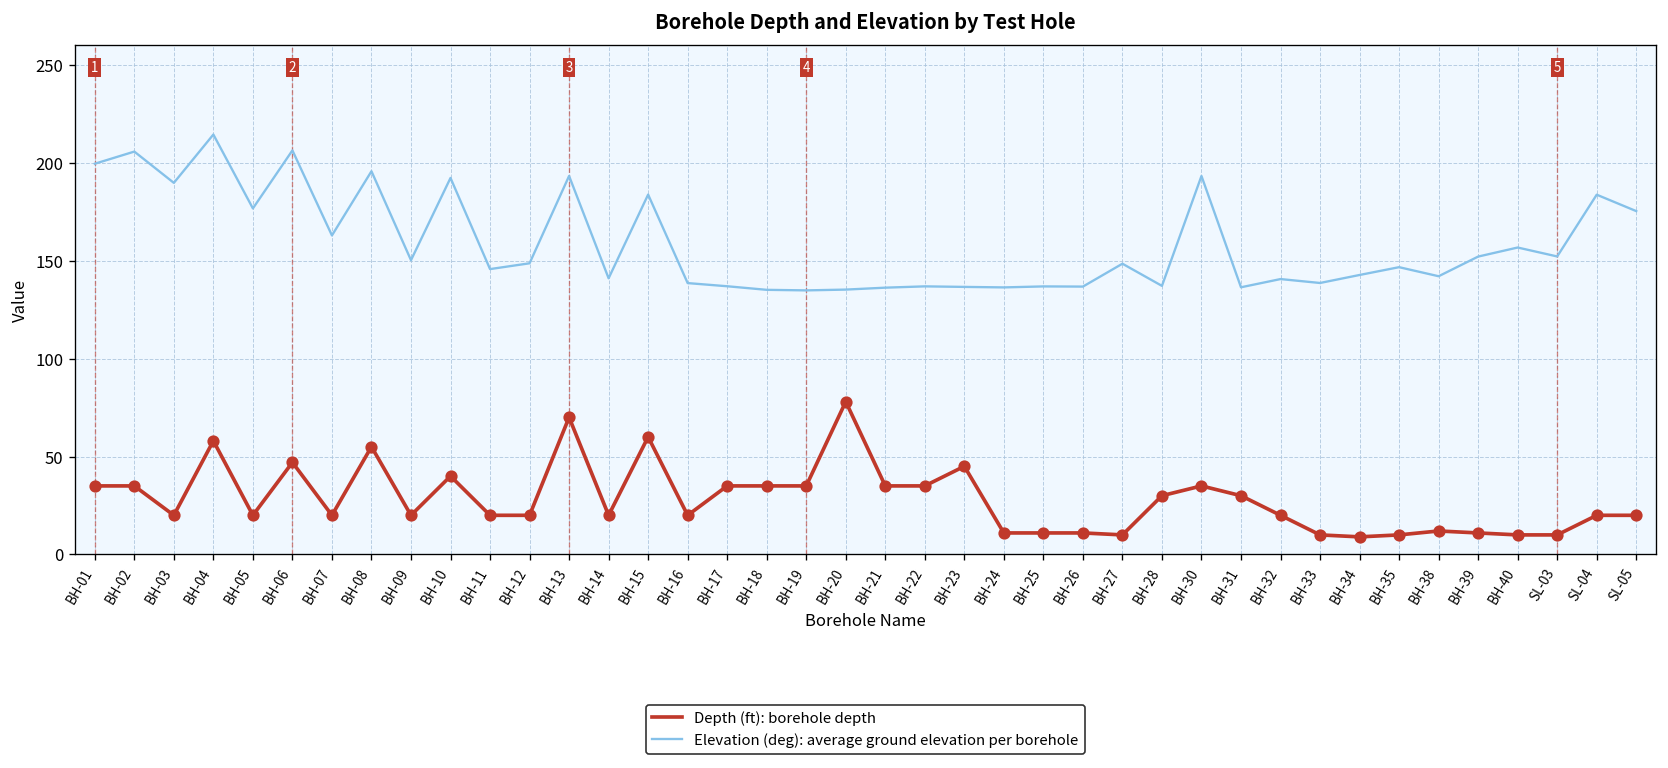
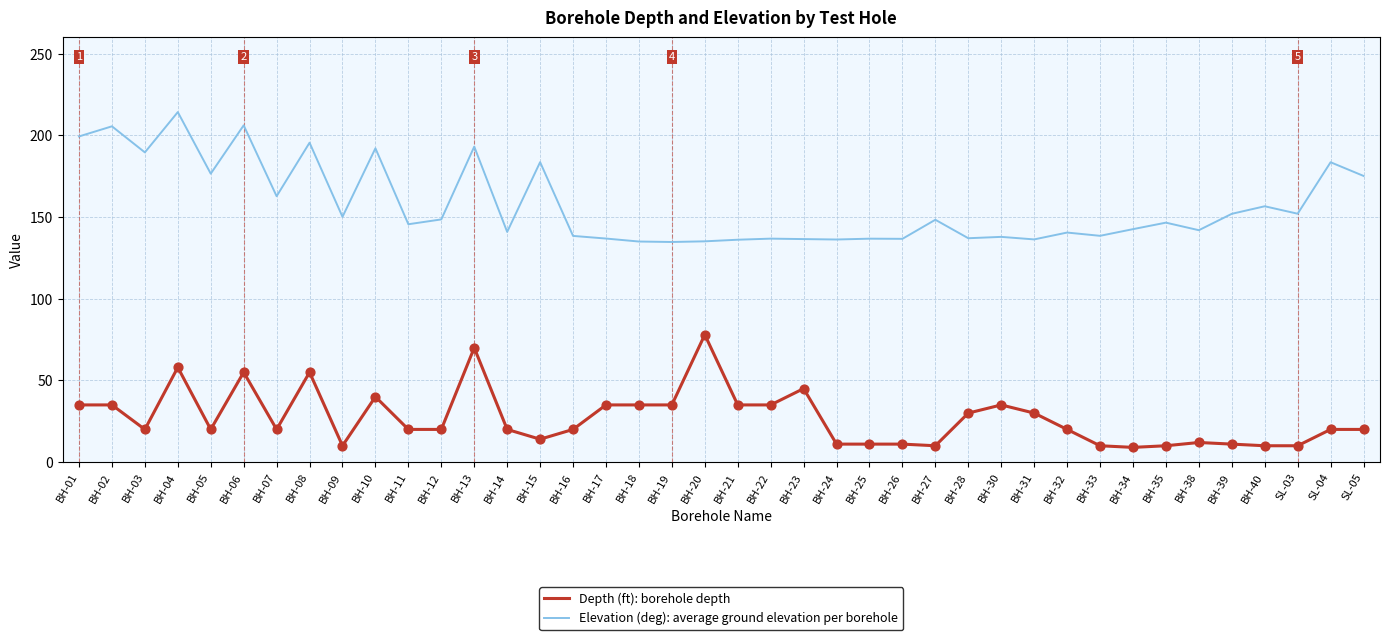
Depth (ft): borehole depth, BH-06: 47 -> 55
Depth (ft): borehole depth, BH-09: 20 -> 10
Depth (ft): borehole depth, BH-15: 60 -> 14
Elevation (deg): average ground elevation per borehole, BH-30: 193 -> 138
